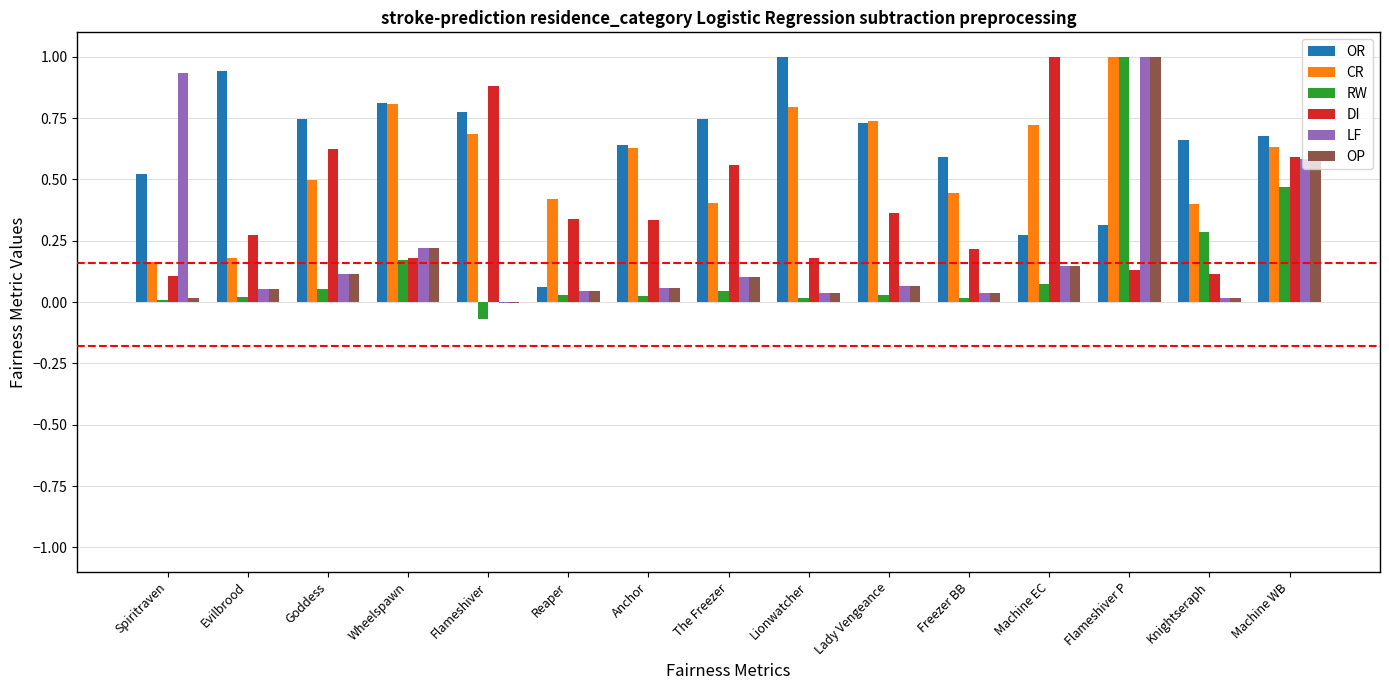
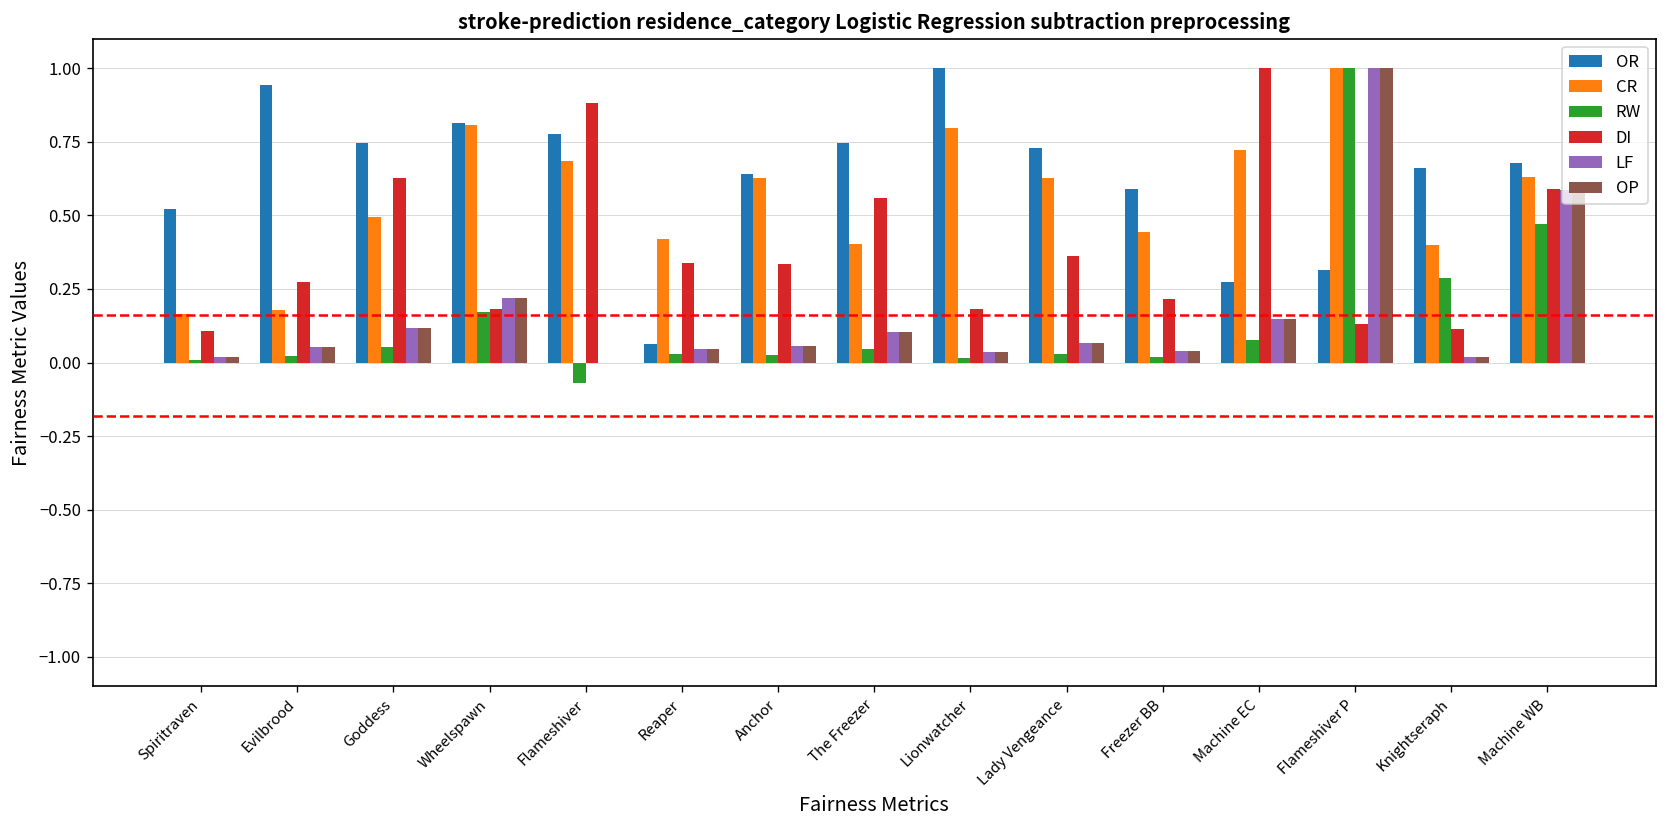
LF, Spiritraven: 0.93 -> 0.02
CR, Lady Vengeance: 0.74 -> 0.63
